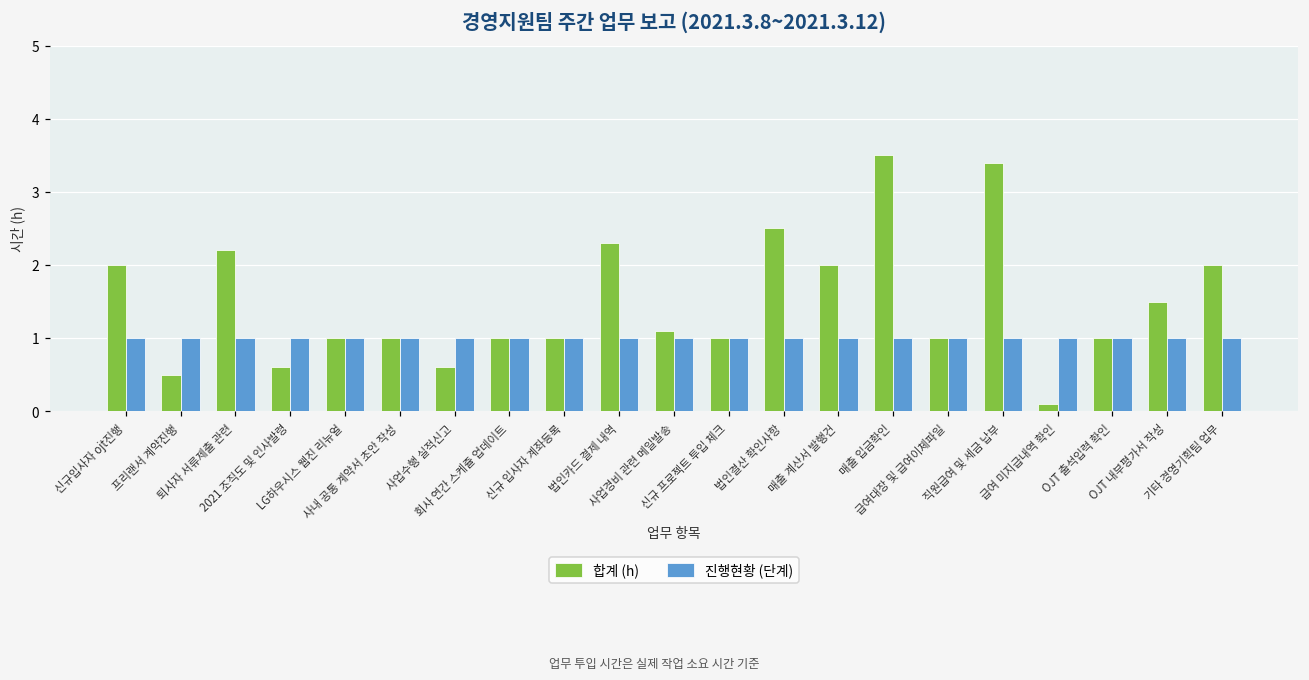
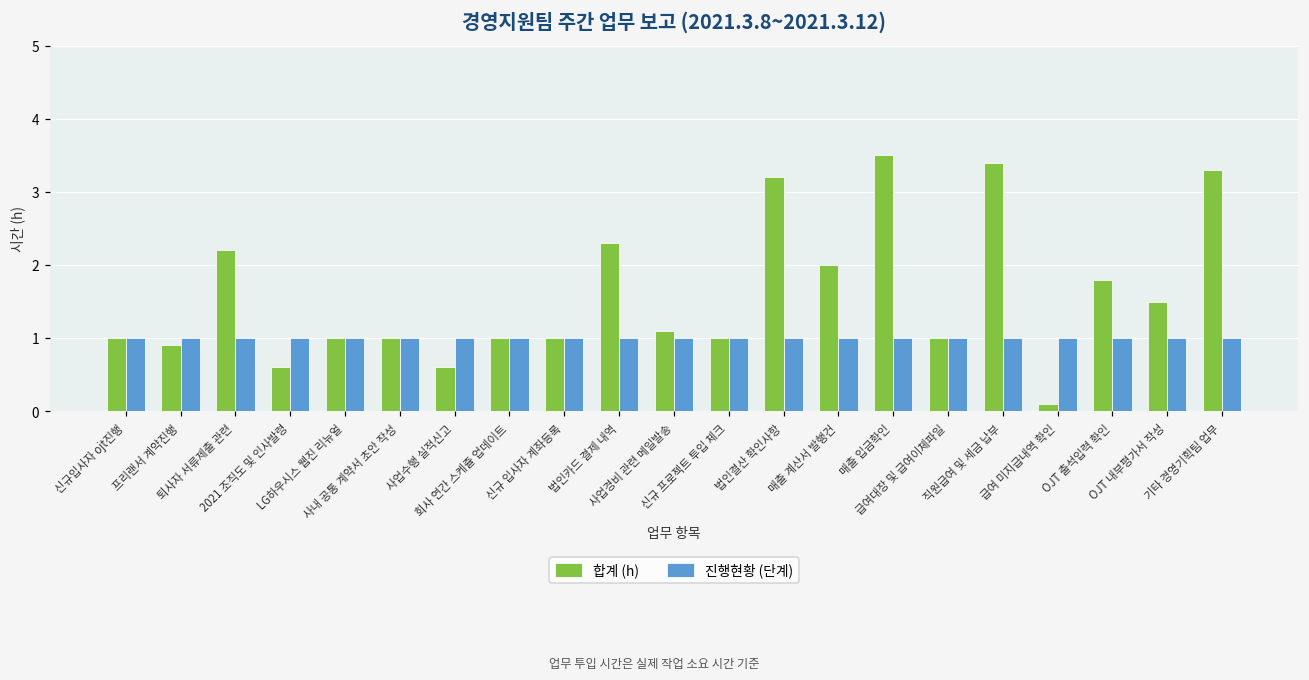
합계 (h), 신규입사자 ojt진행: 2 -> 1
합계 (h), 프리랜서 계약진행: 0.5 -> 0.9
합계 (h), 법인결산 확인사항: 2.5 -> 3.2
합계 (h), OJT 출석입력 확인: 1.0 -> 1.8
합계 (h), 기타 경영기획팀 업무: 2.0 -> 3.3
